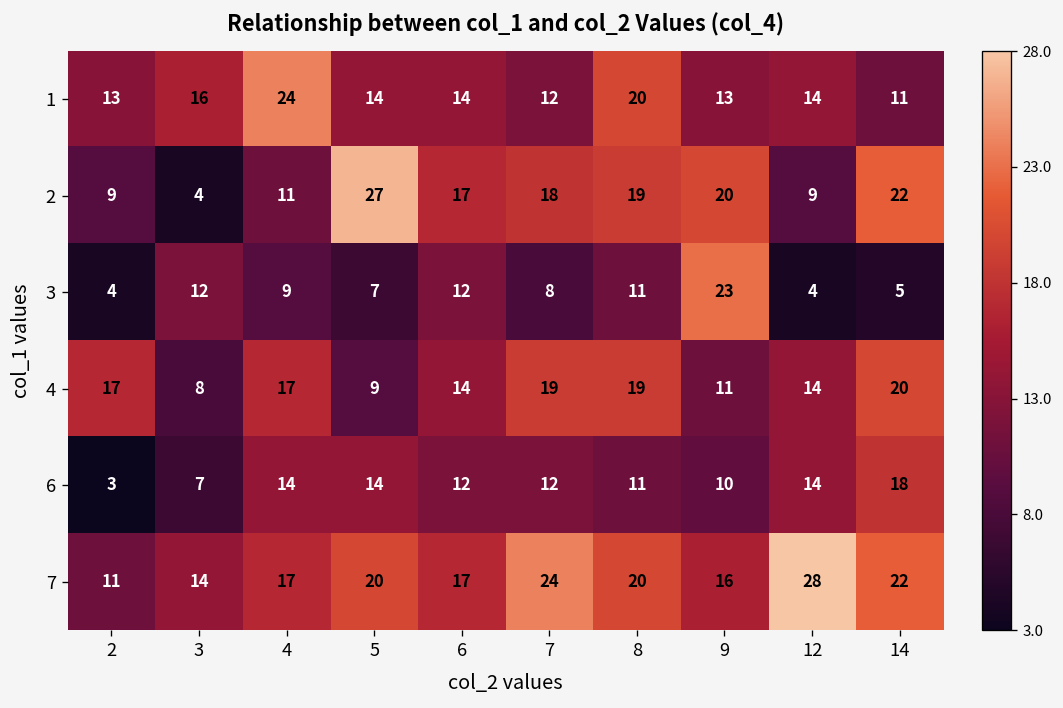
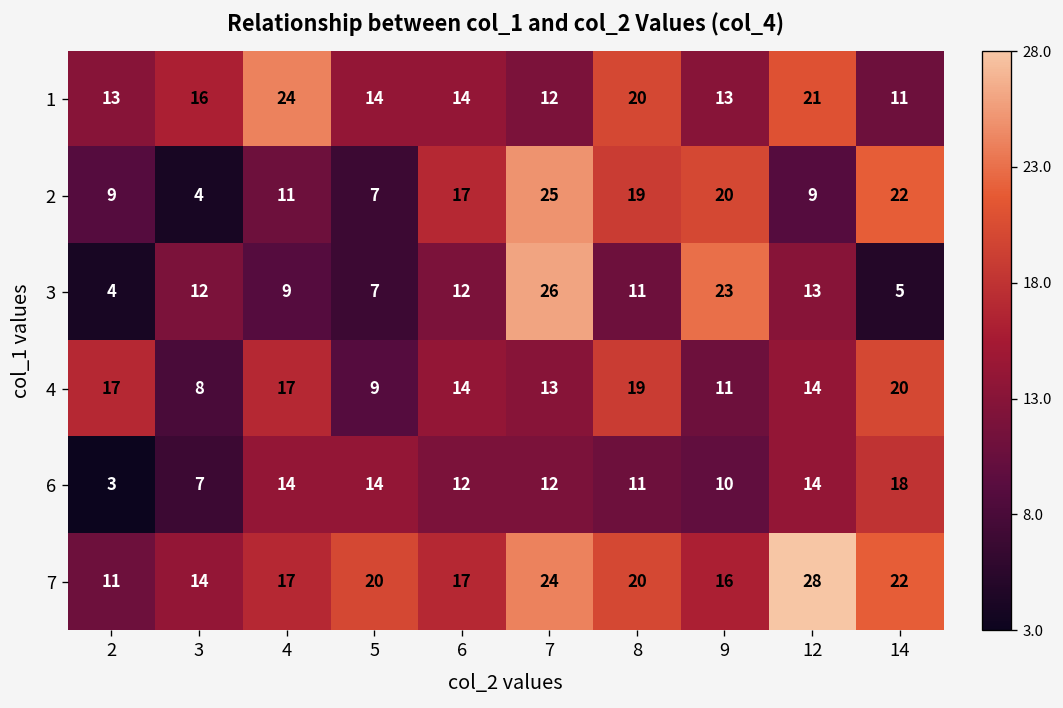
1, 12: 14 -> 21
2, 5: 27 -> 7
2, 7: 18 -> 25
3, 7: 8 -> 26
3, 12: 4 -> 13
4, 7: 19 -> 13
